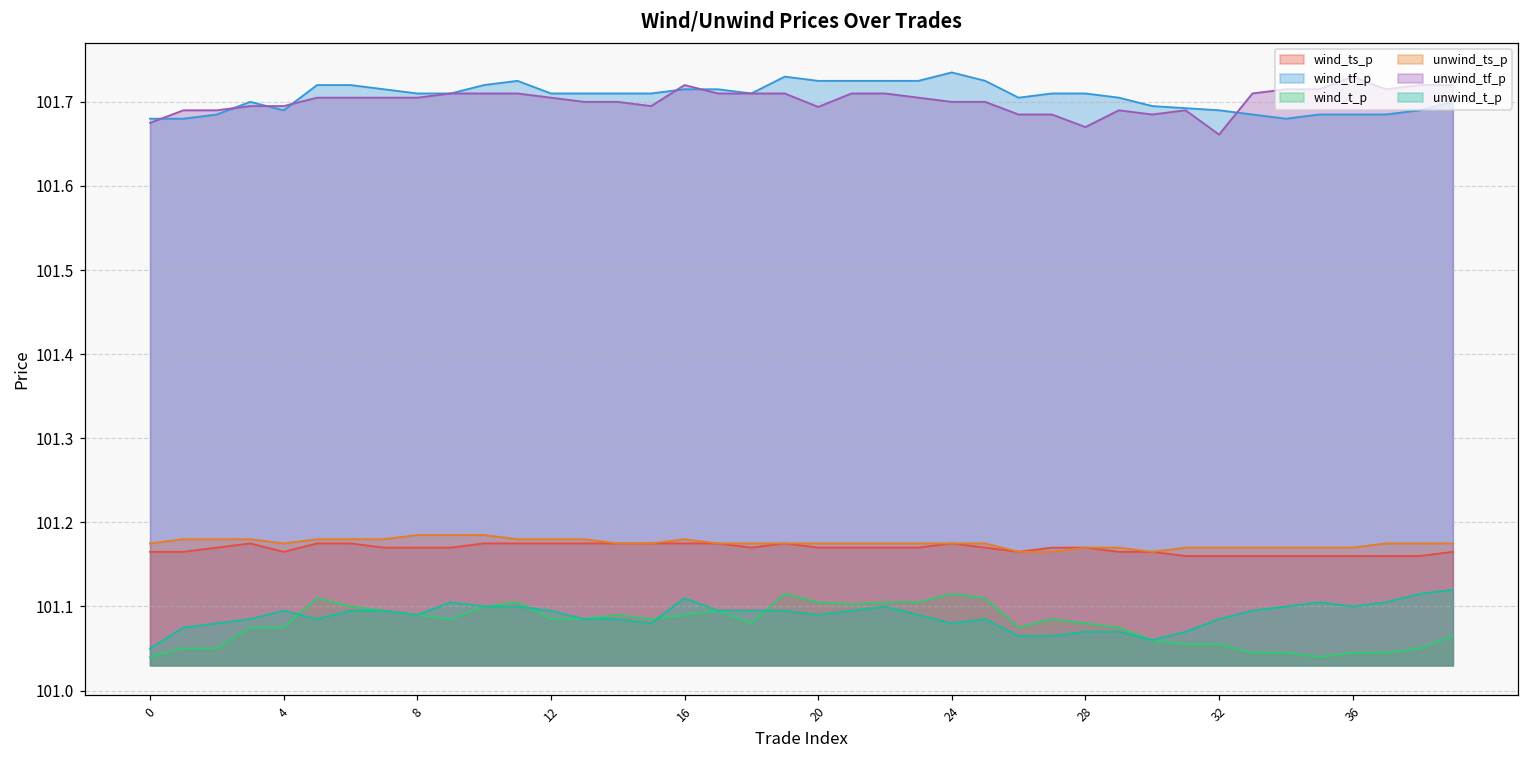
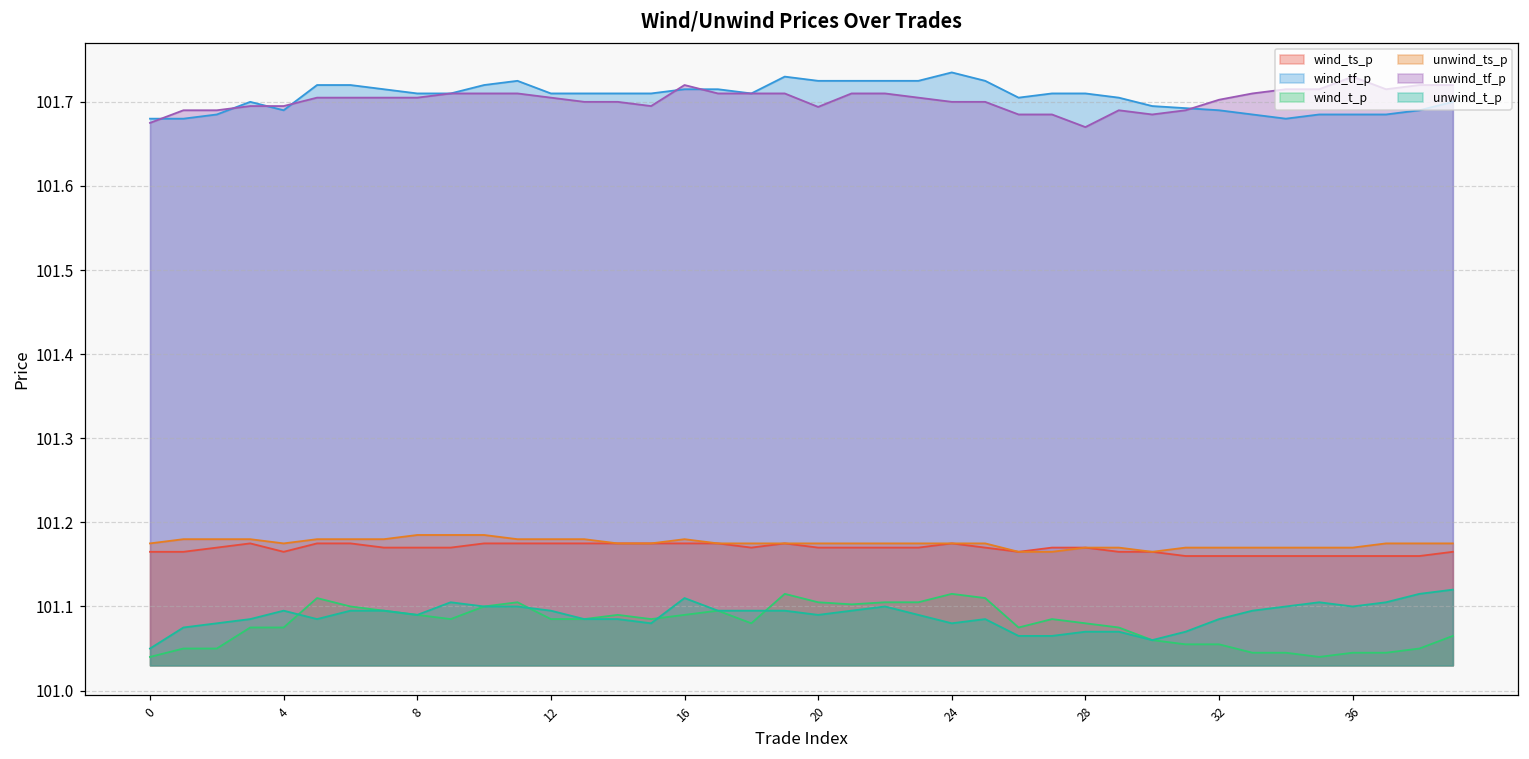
unwind_tf_p, 32: 101.66 -> 101.70
